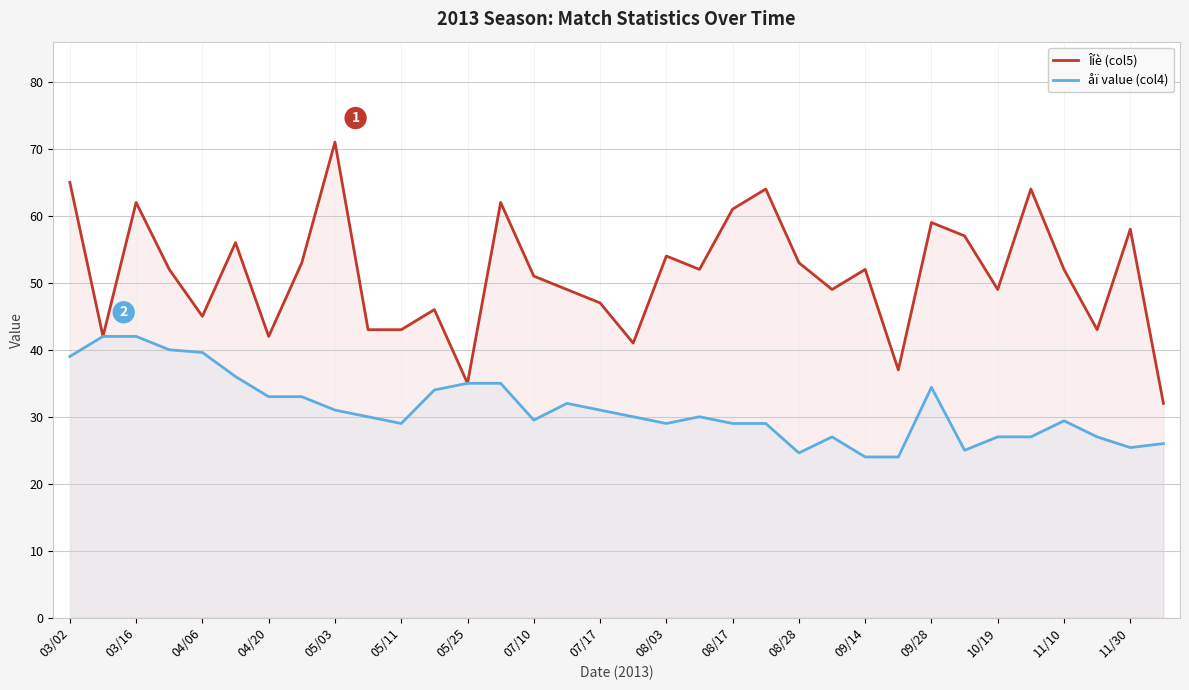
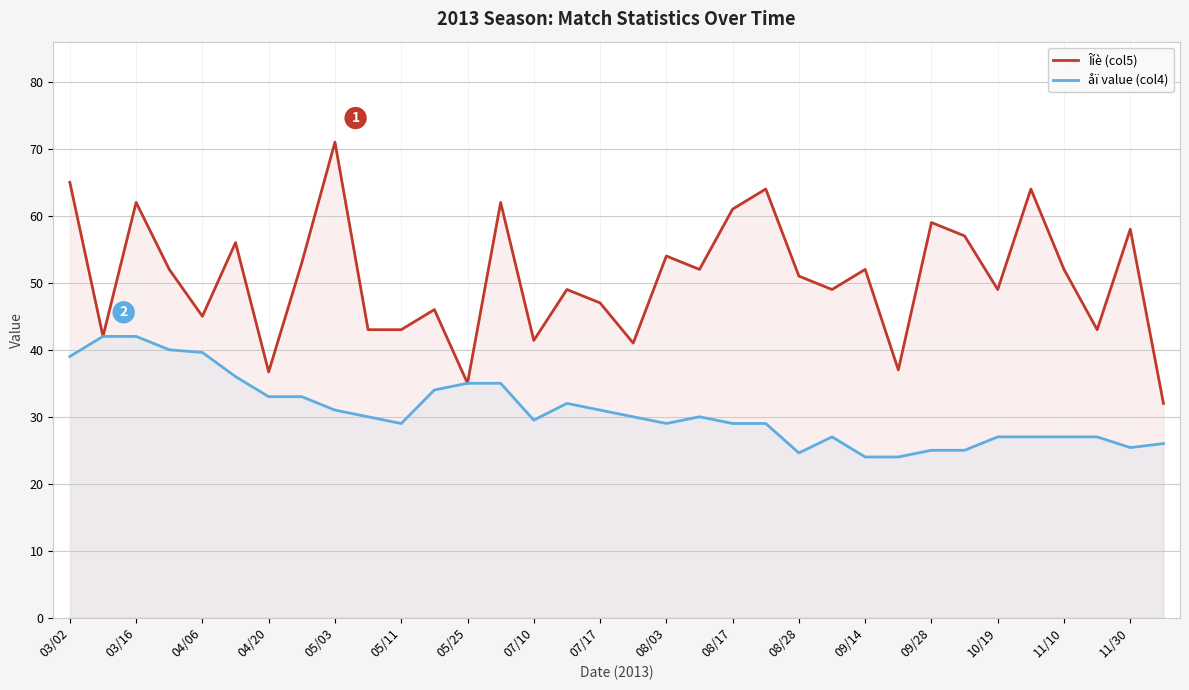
Îíè (col5), 04/20: 42 -> 37
Îíè (col5), 07/10: 51 -> 41
Îíè (col5), 08/28: 53 -> 51
åï value (col4), 09/28: 34 -> 25
åï value (col4), 11/10: 29 -> 27
